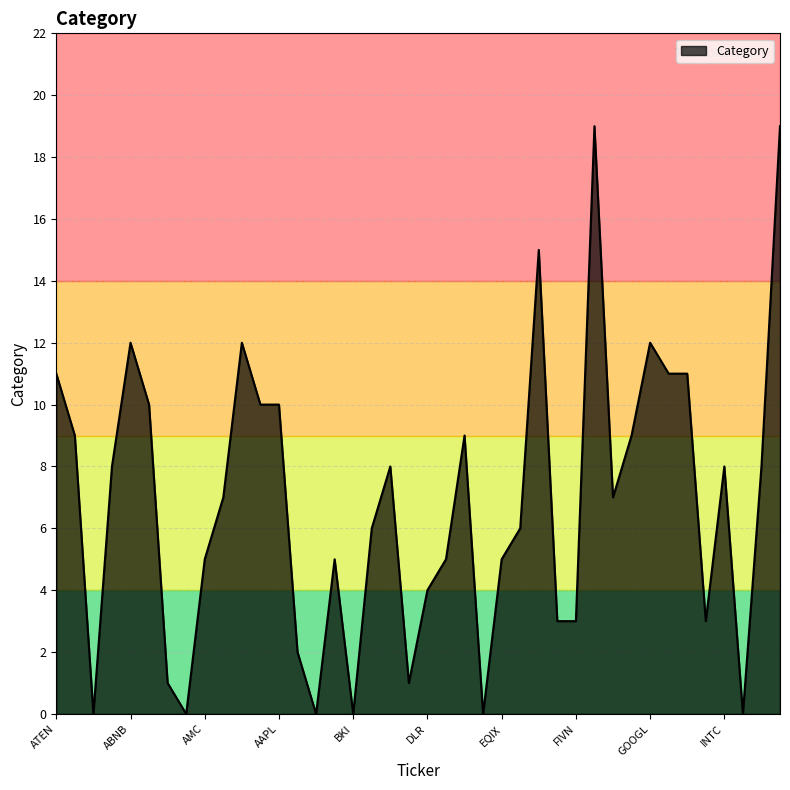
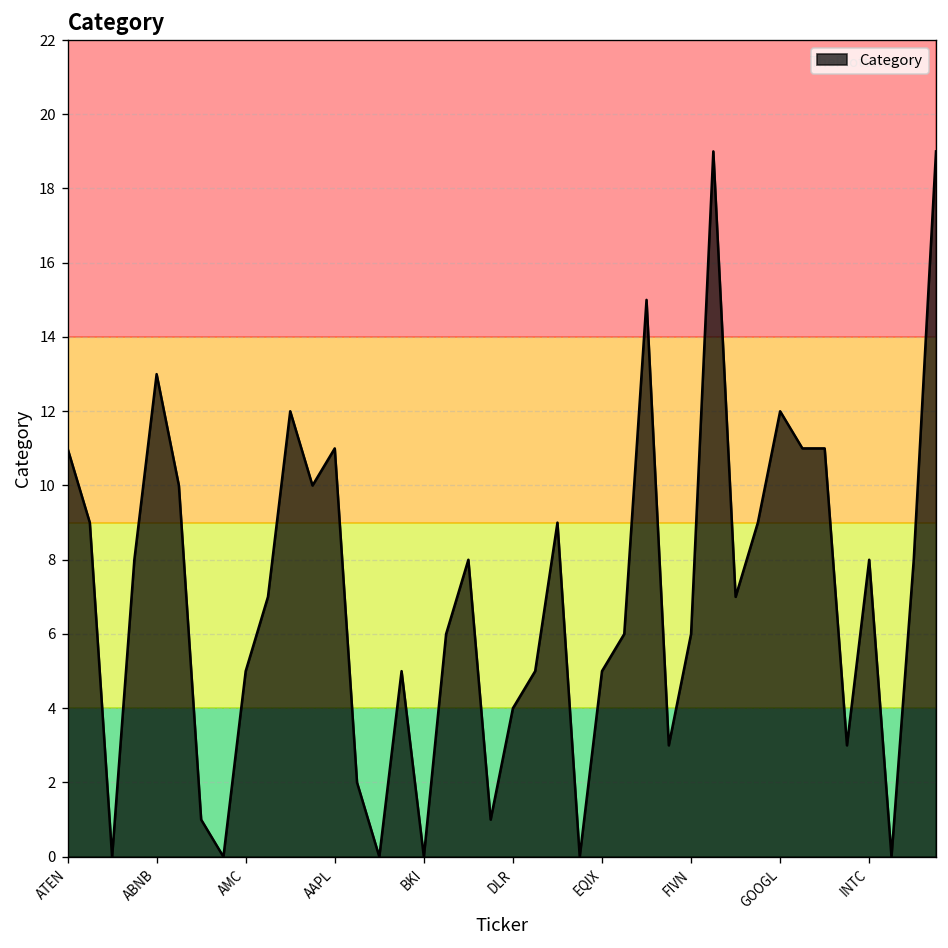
ABNB: 12 -> 13
AAPL: 10 -> 11
FIVN: 3 -> 6
